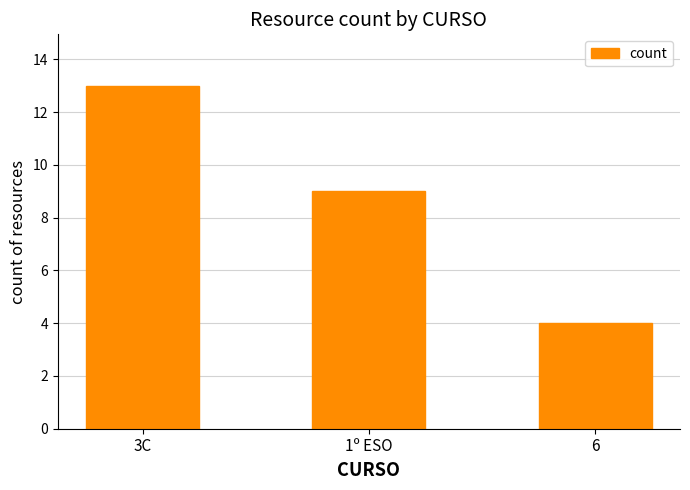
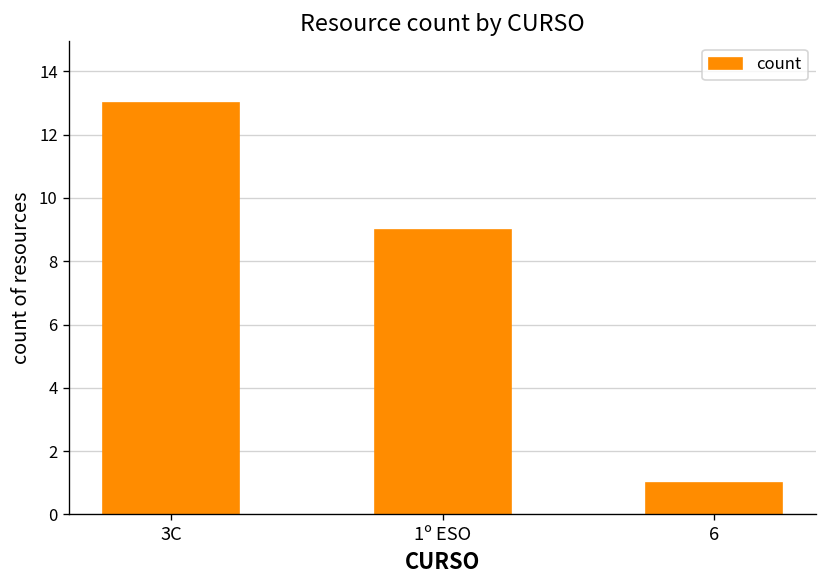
6: 4 -> 1
